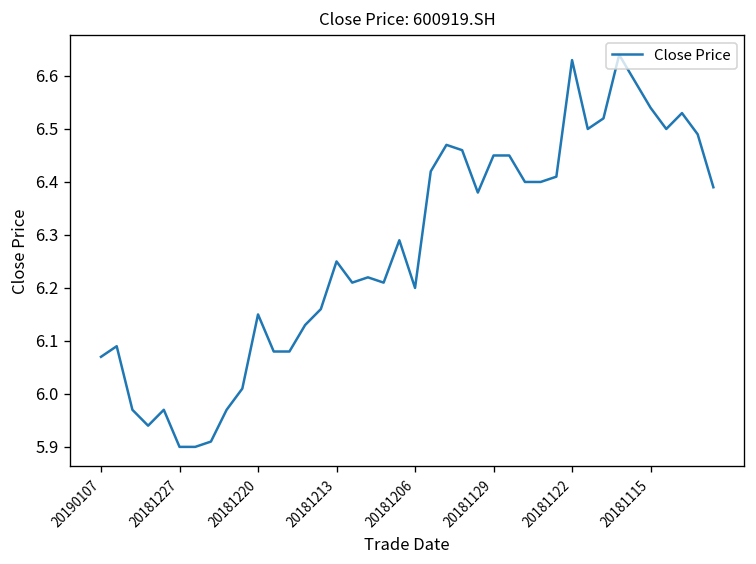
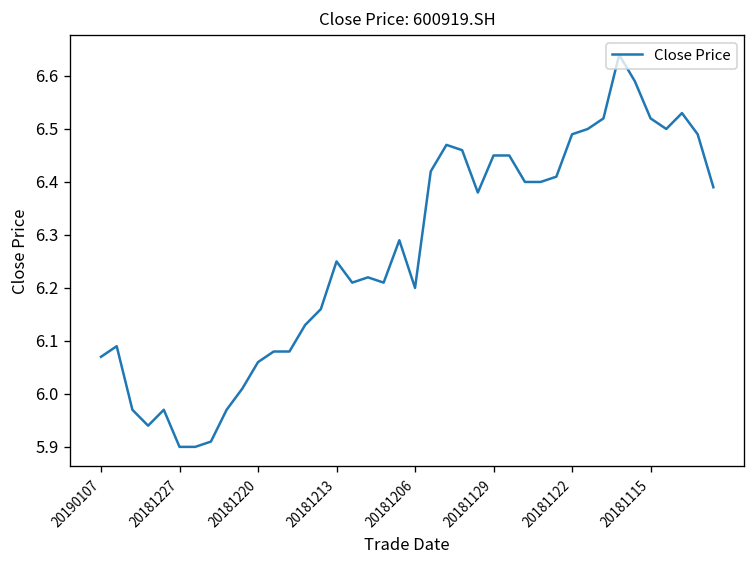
20181220: 6.15 -> 6.06
20181122: 6.63 -> 6.49
20181115: 6.54 -> 6.52
